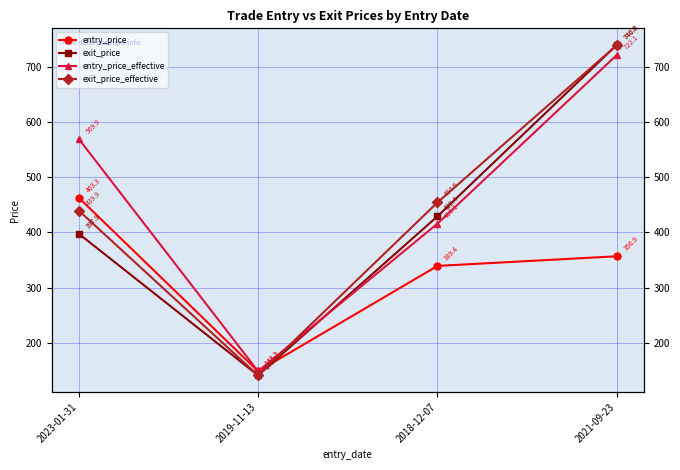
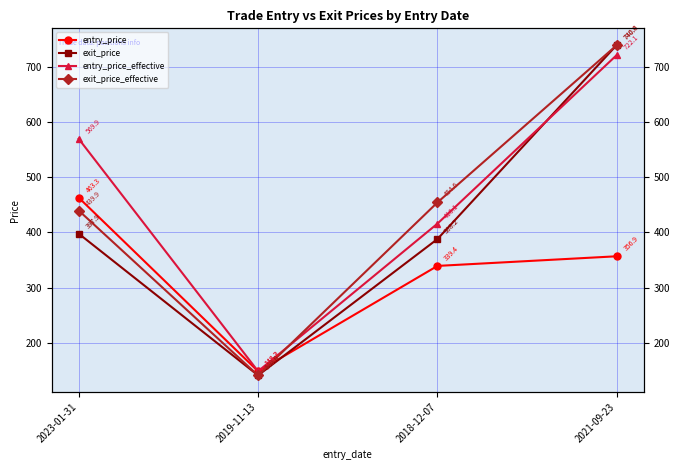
exit_price, 2018-12-07: 429.4 -> 388.2
